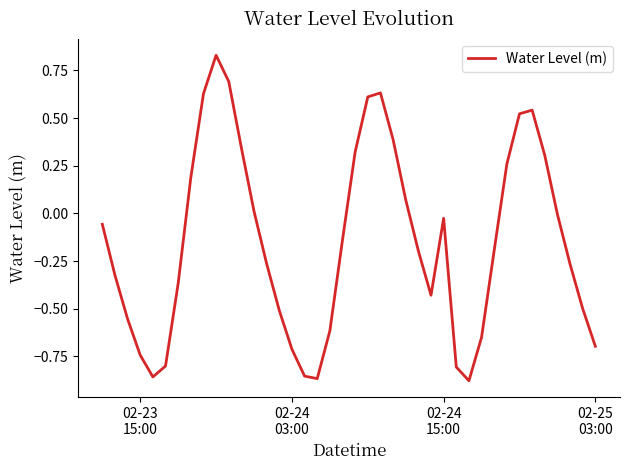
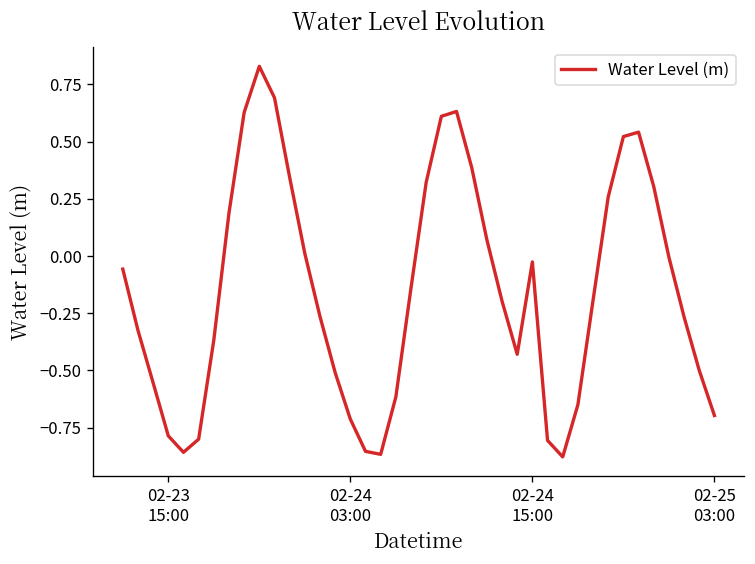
02-23 15:00: -0.74 -> -0.79
